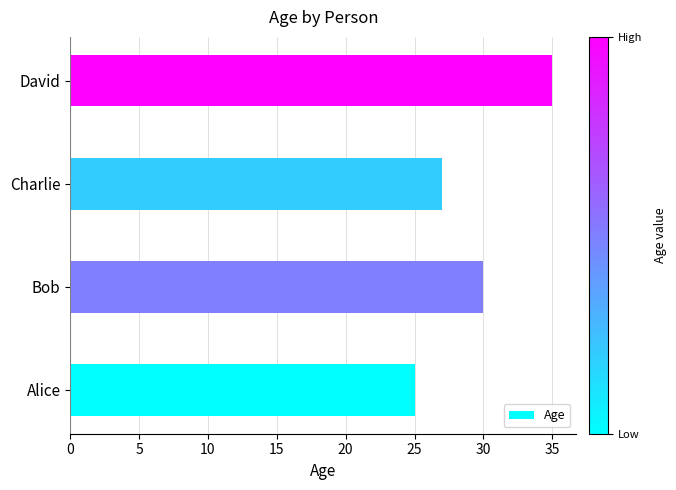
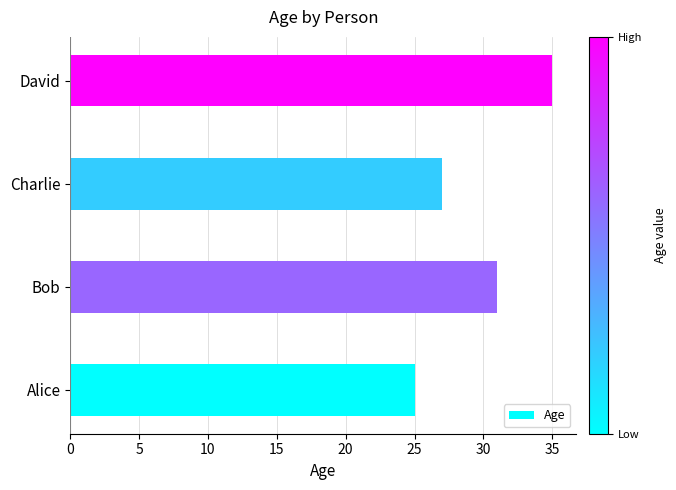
Bob: 30 -> 31
